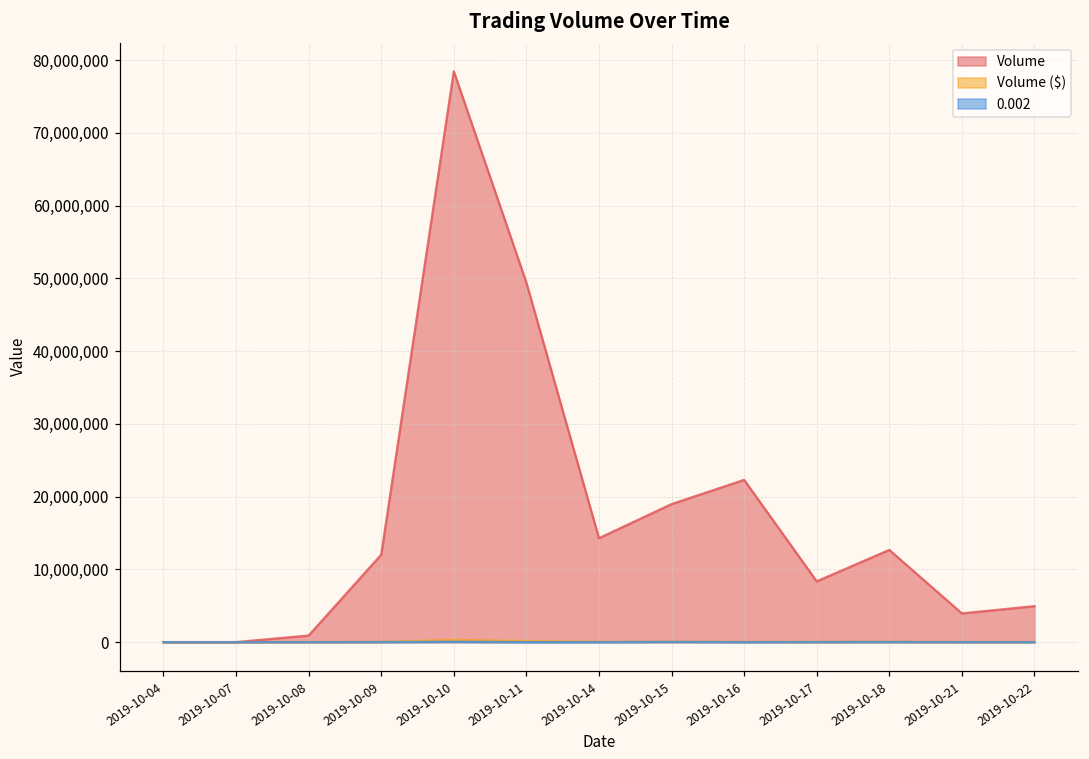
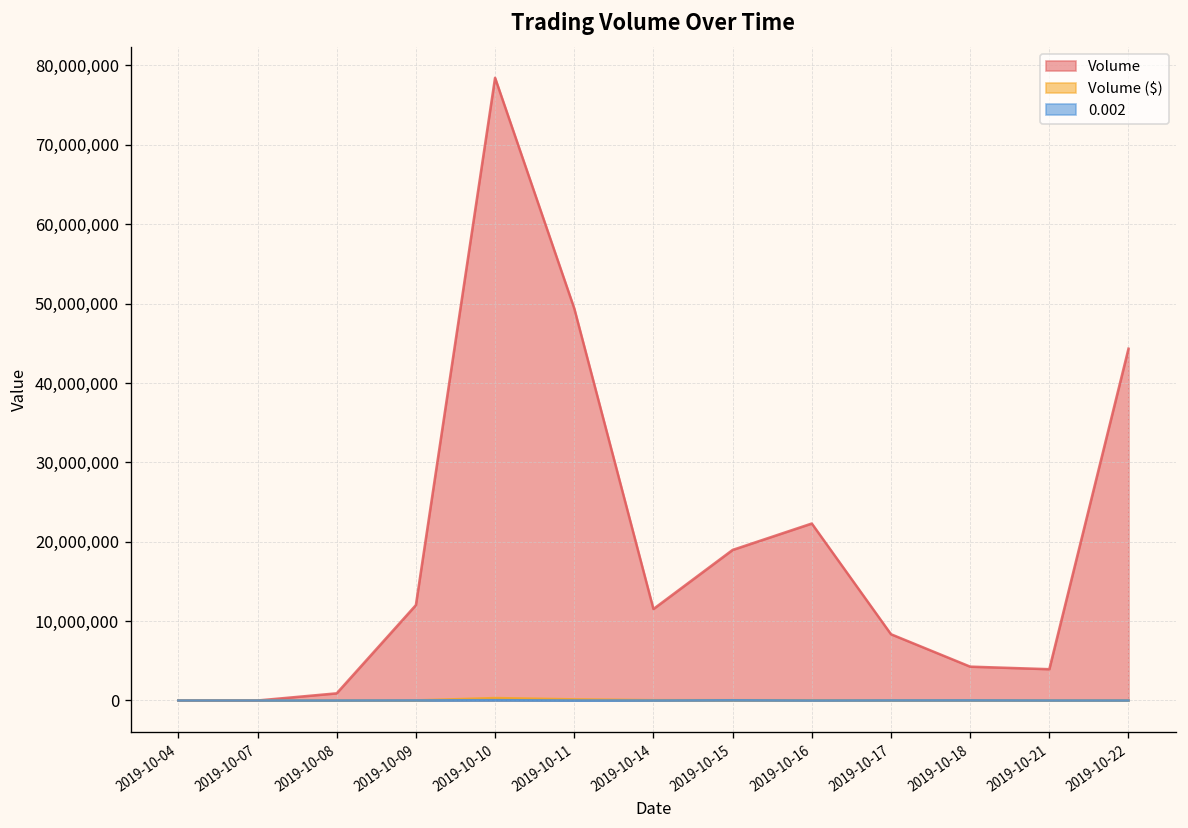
Volume, 2019-10-14: 14,000,000 -> 12,000,000
Volume, 2019-10-18: 13,000,000 -> 4,000,000
Volume, 2019-10-22: 5,000,000 -> 44,000,000
